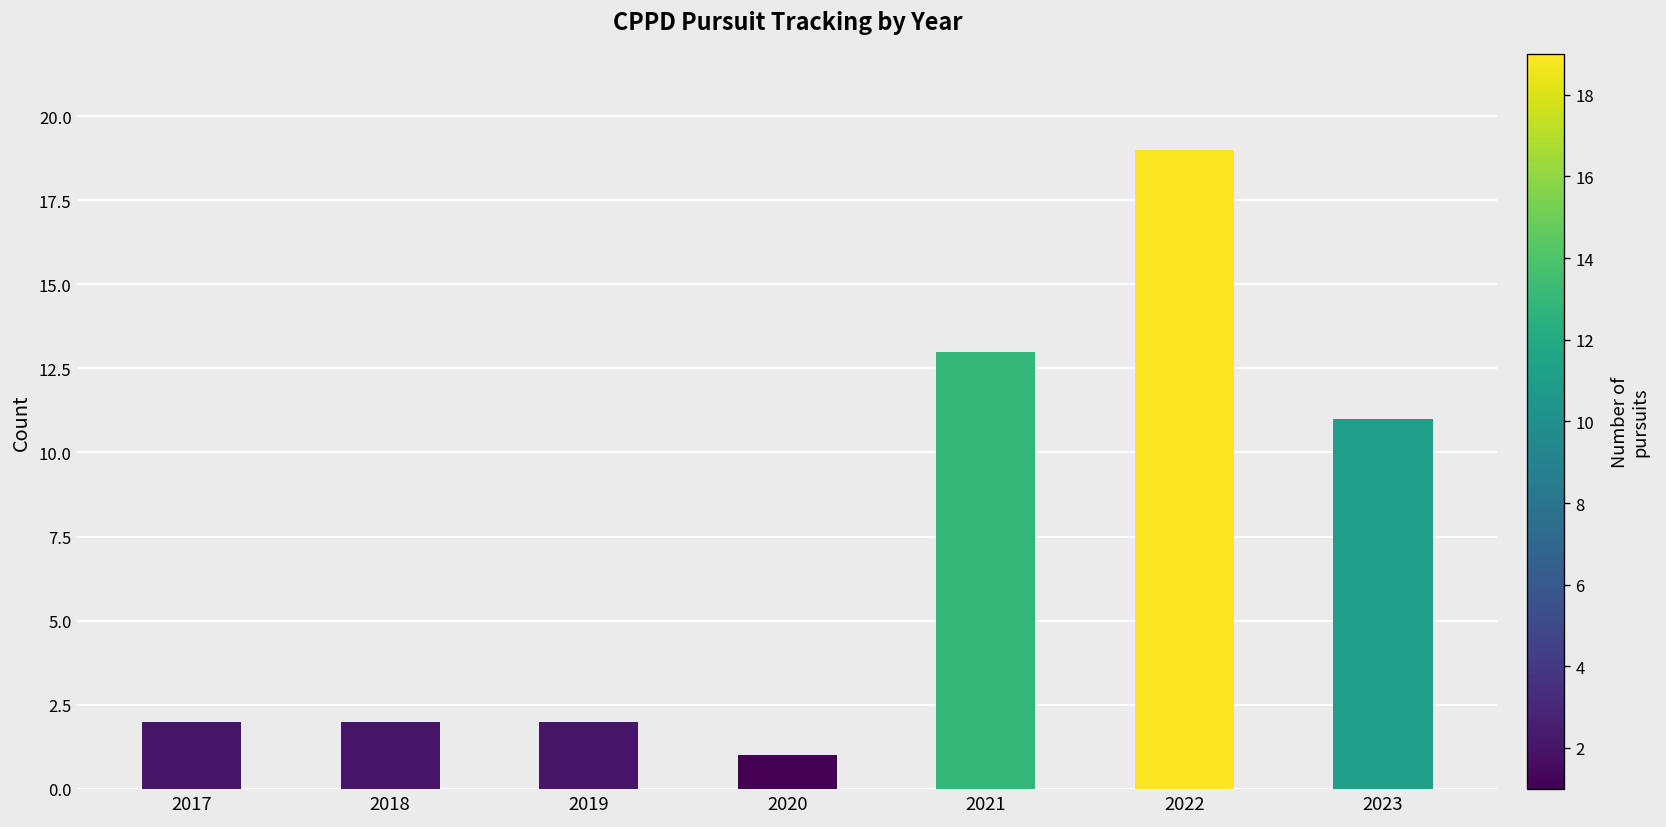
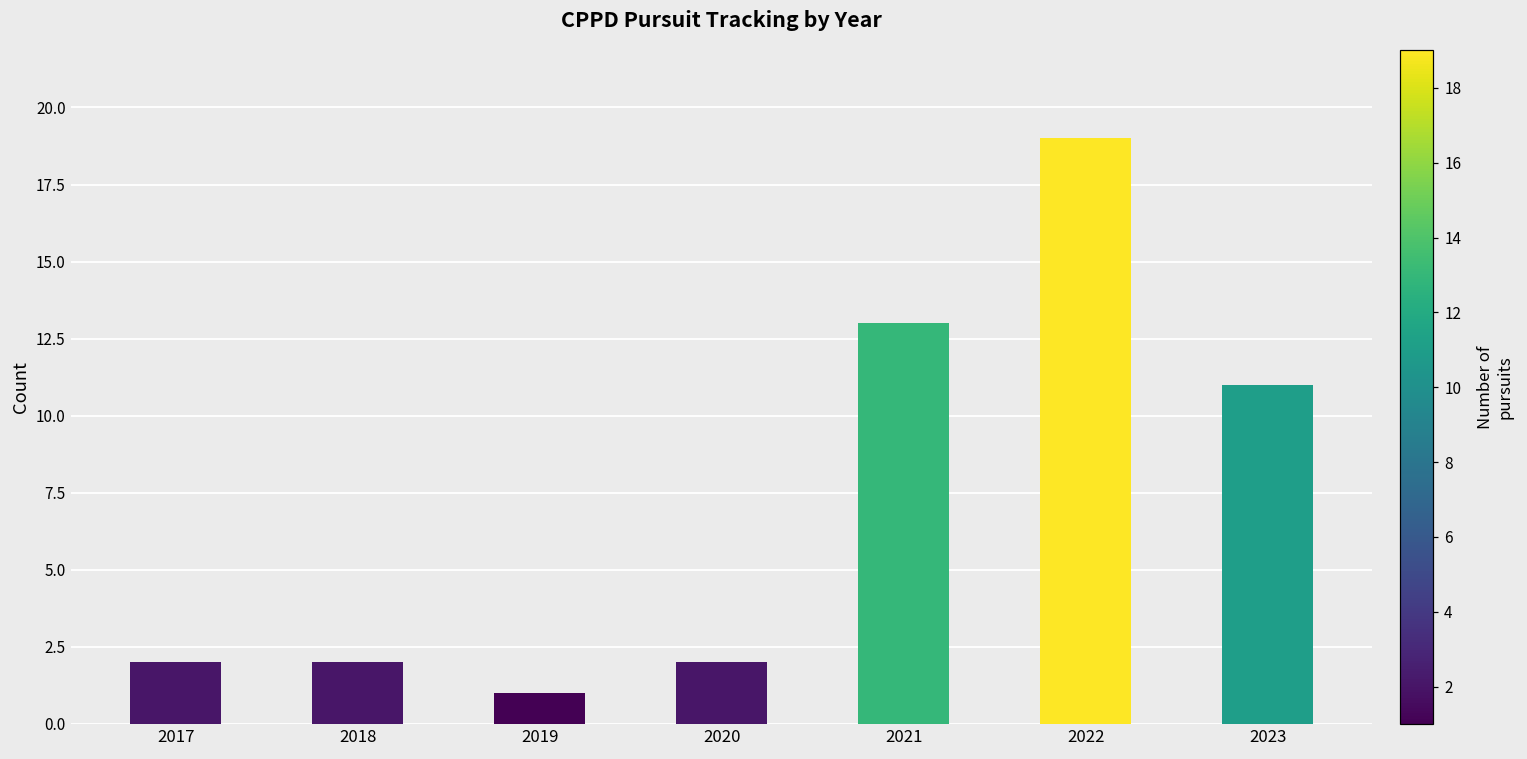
2019: 2 -> 1
2020: 1 -> 2
